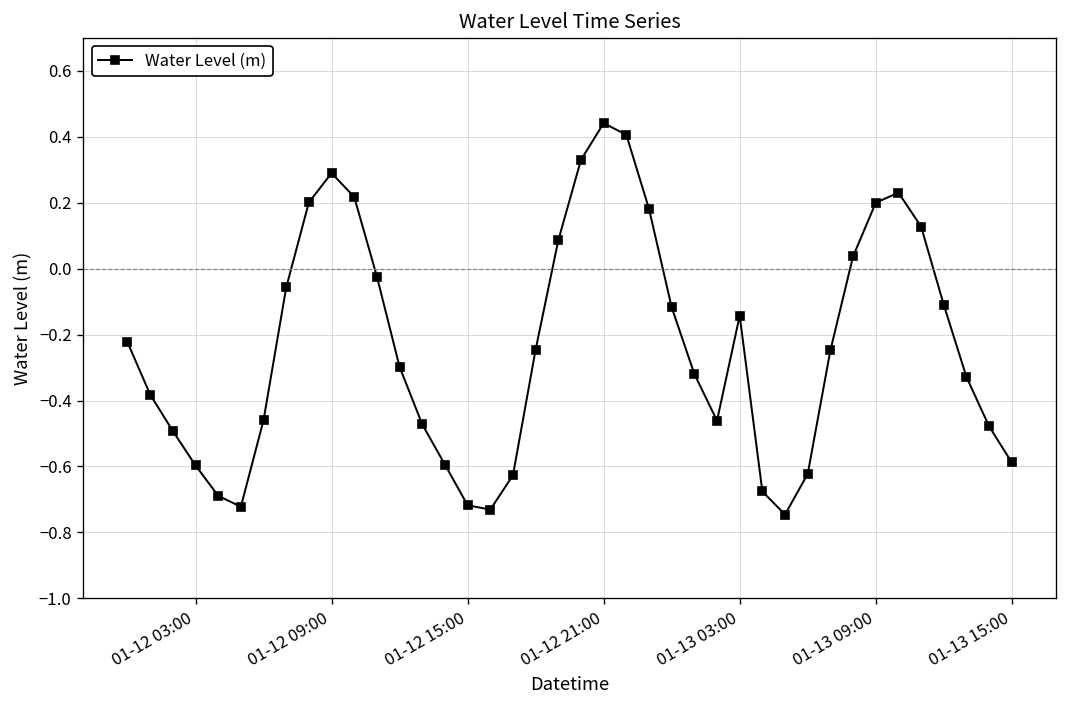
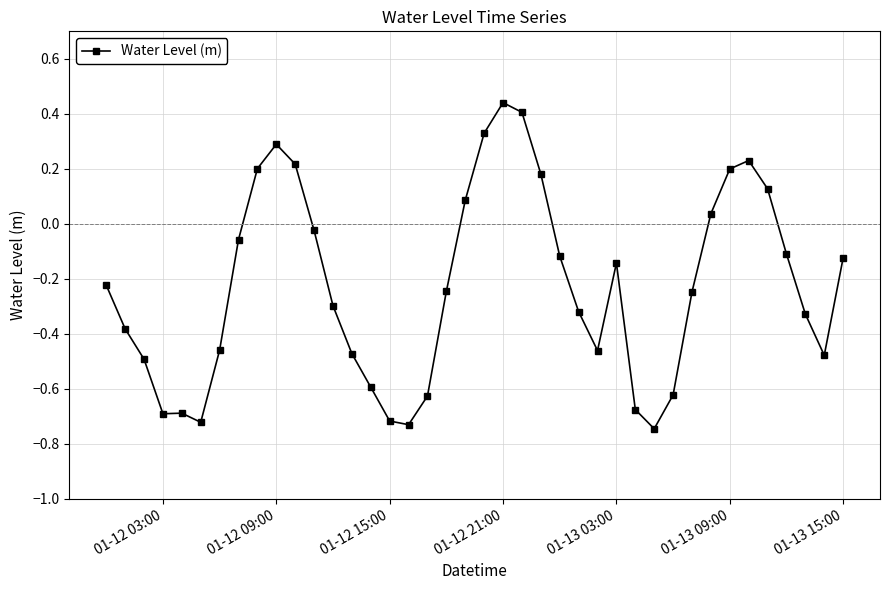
01-12 03:00: -0.60 -> -0.69
01-13 15:00: -0.59 -> -0.12
